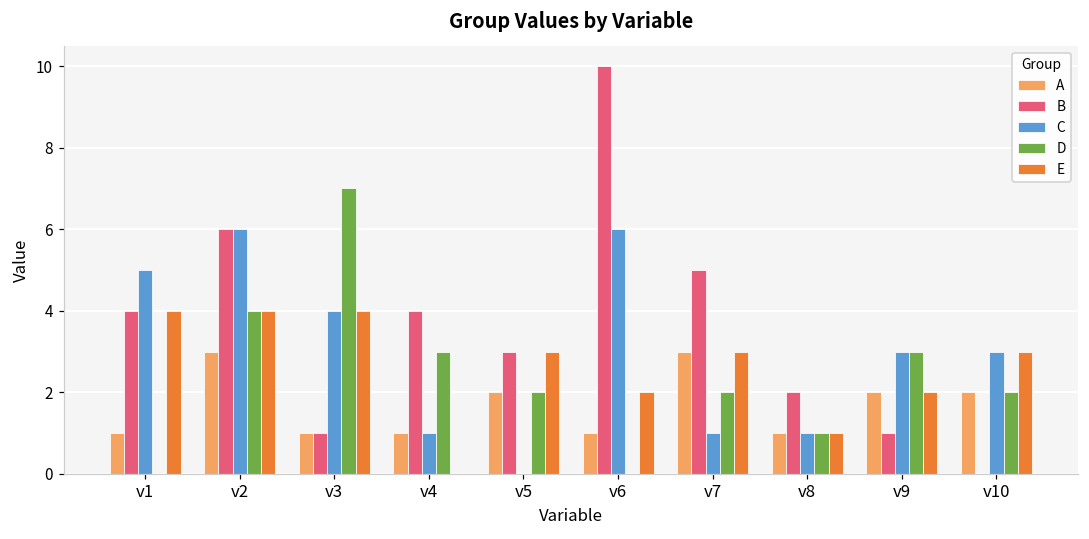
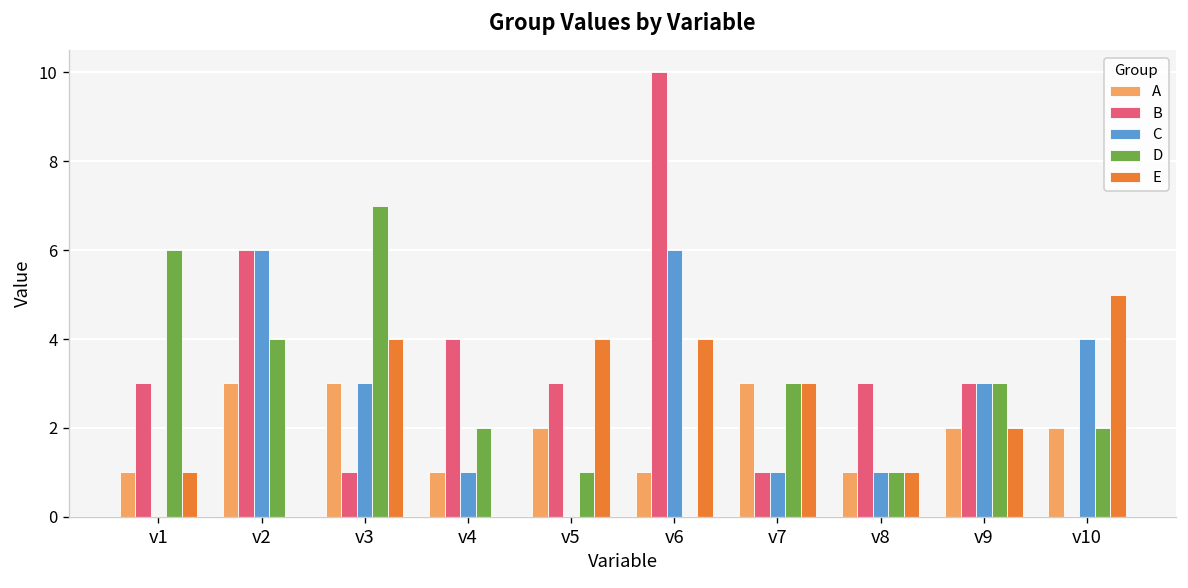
B, v1: 4 -> 3
C, v1: 5 -> 0
D, v1: 0 -> 6
E, v1: 4 -> 1
E, v2: 4 -> 0
A, v3: 1 -> 3
C, v3: 4 -> 3
D, v4: 3 -> 2
D, v5: 2 -> 1
E, v5: 3 -> 4
E, v6: 2 -> 4
B, v7: 5 -> 1
D, v7: 2 -> 3
B, v8: 2 -> 3
B, v9: 1 -> 3
C, v10: 3 -> 4
E, v10: 3 -> 5
